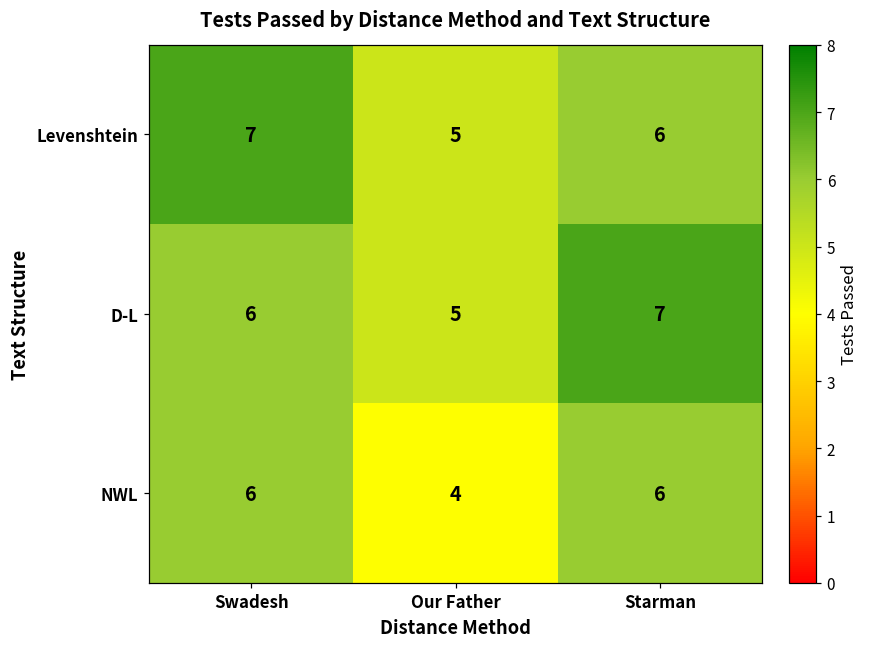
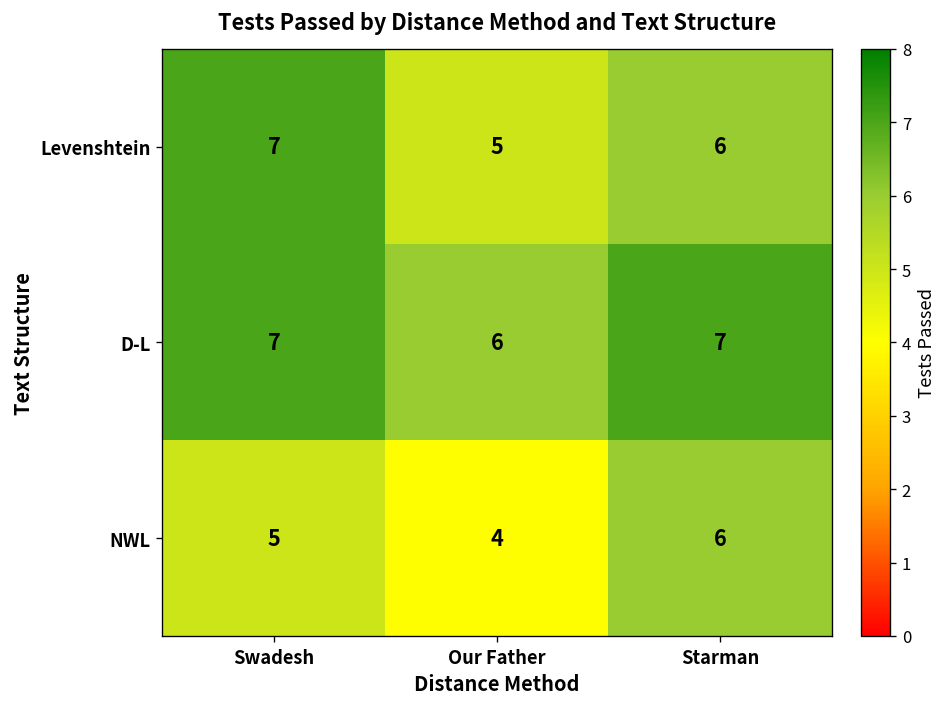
D-L, Swadesh: 6 -> 7
D-L, Our Father: 5 -> 6
NWL, Swadesh: 6 -> 5
